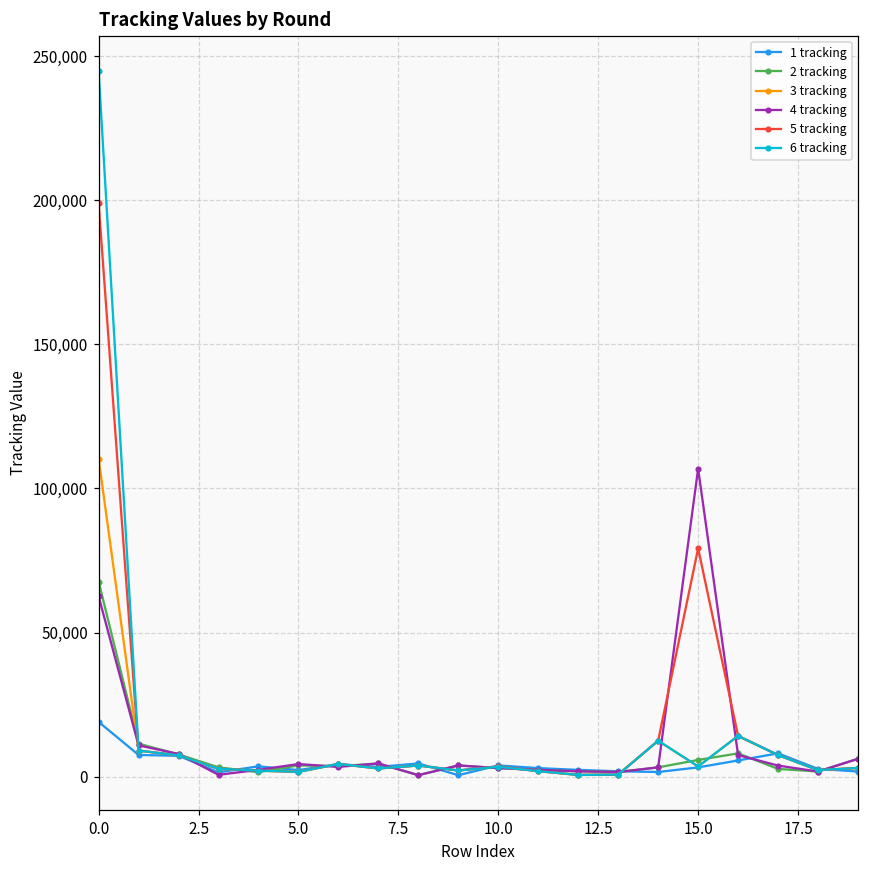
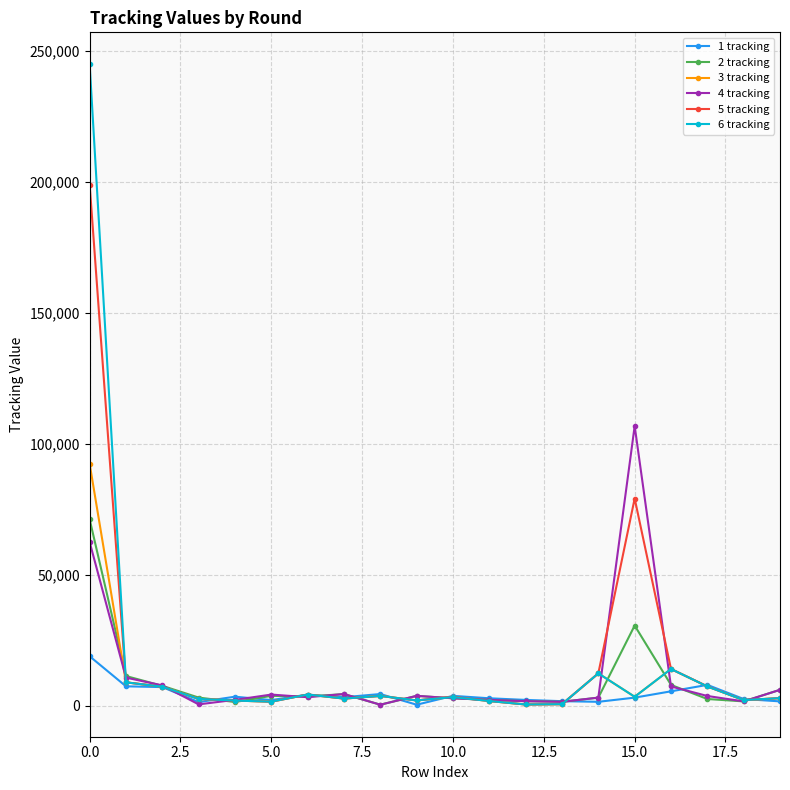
2 tracking, 0.0: 68,000 -> 71,000
3 tracking, 0.0: 110,000 -> 92,000
2 tracking, 15.0: 6,000 -> 31,000
